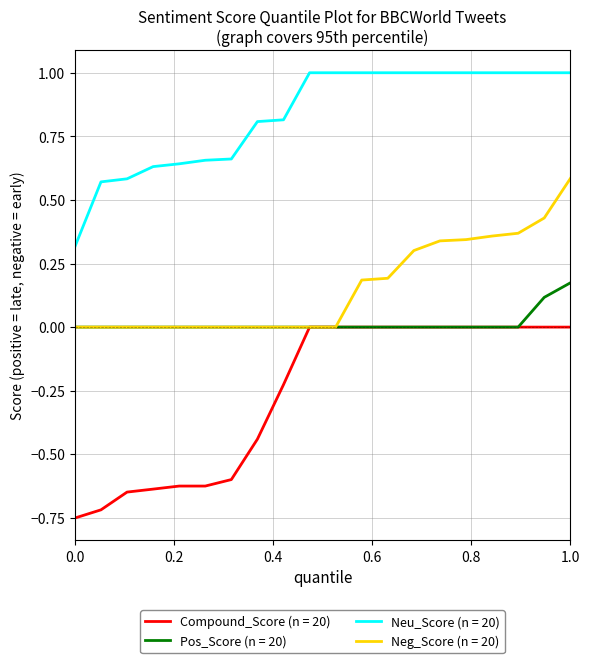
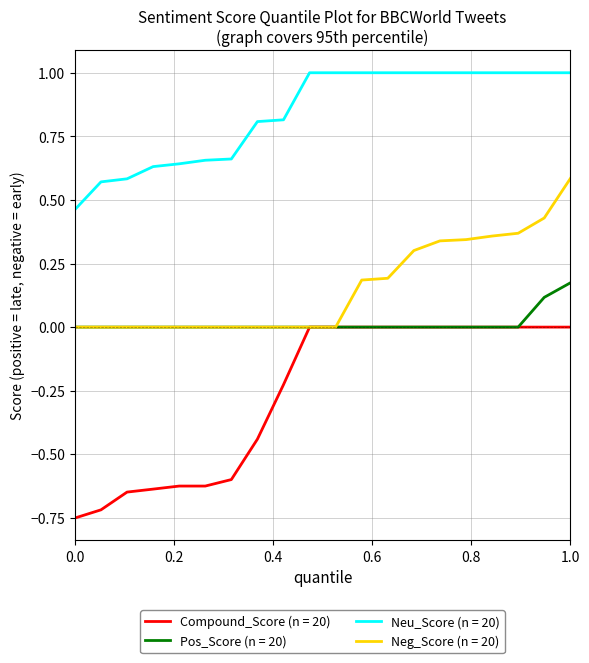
Neu_Score (n = 20), 0.0: 0.32 -> 0.46
